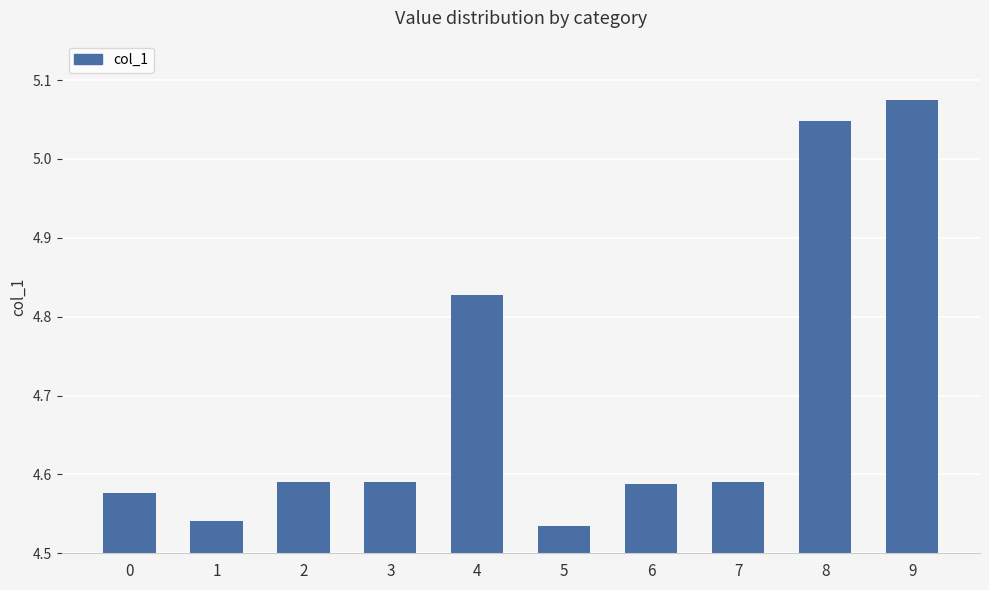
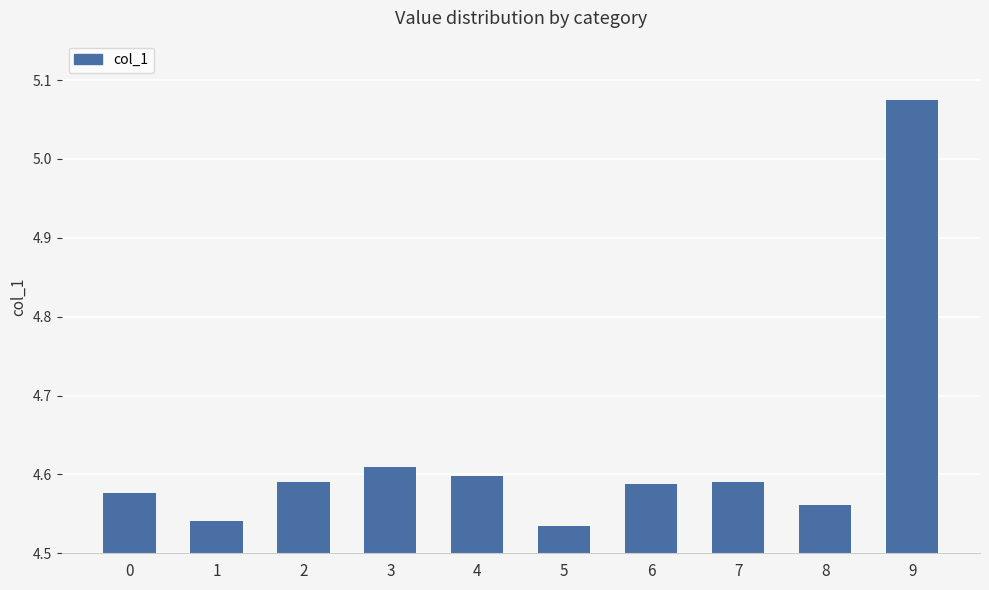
3: 4.59 -> 4.61
4: 4.83 -> 4.60
8: 5.05 -> 4.56
